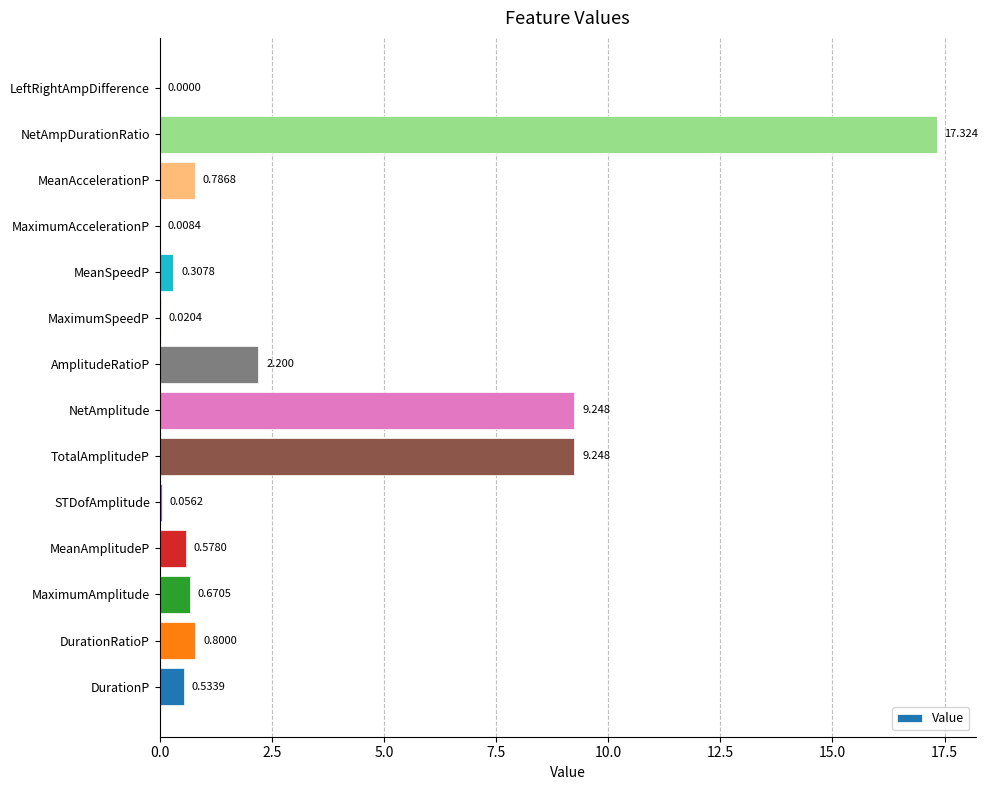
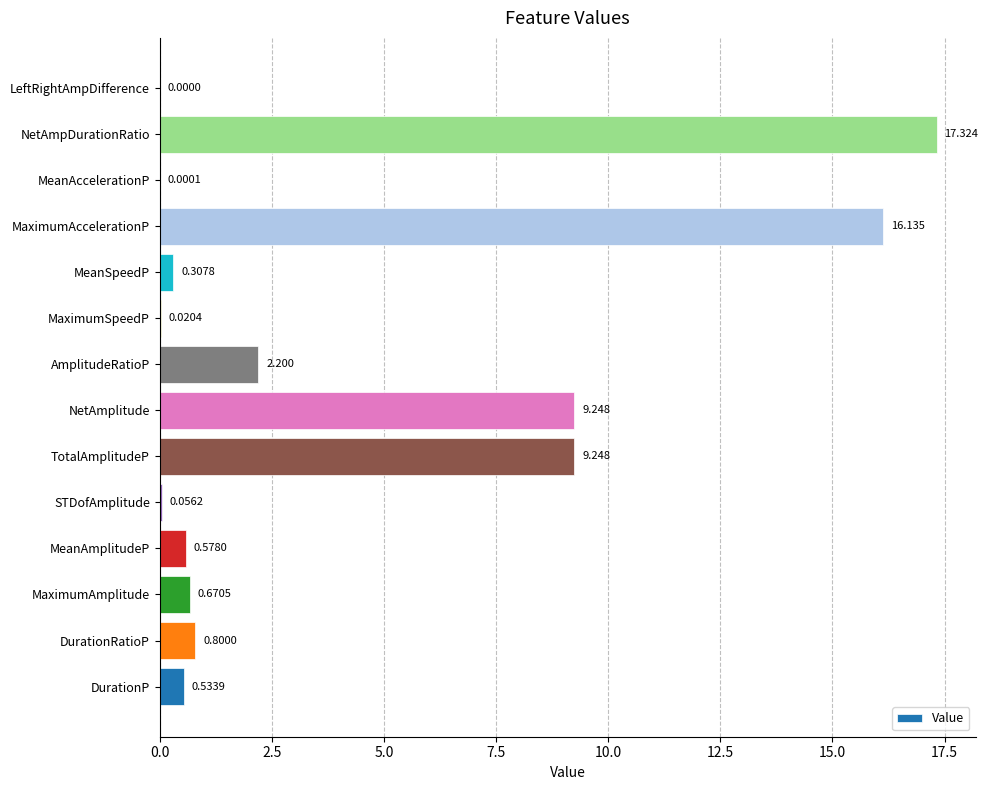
MeanAccelerationP: 0.7868 -> 0.0001
MaximumAccelerationP: 0.0084 -> 16.135
